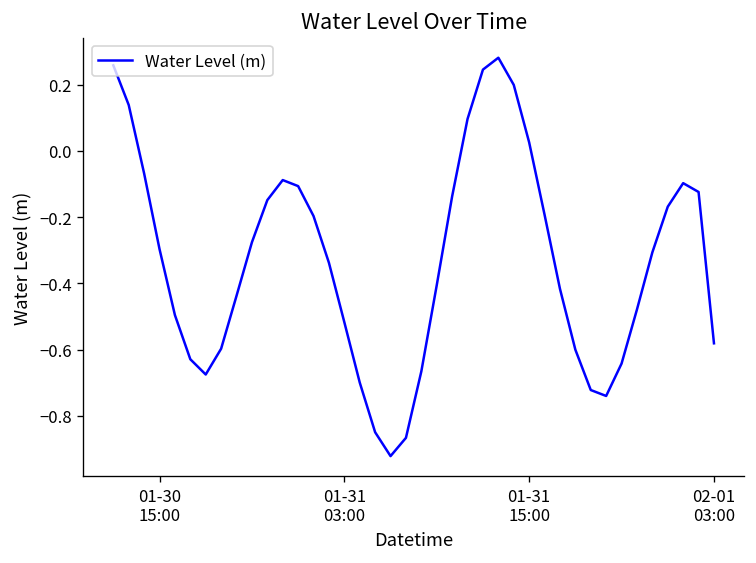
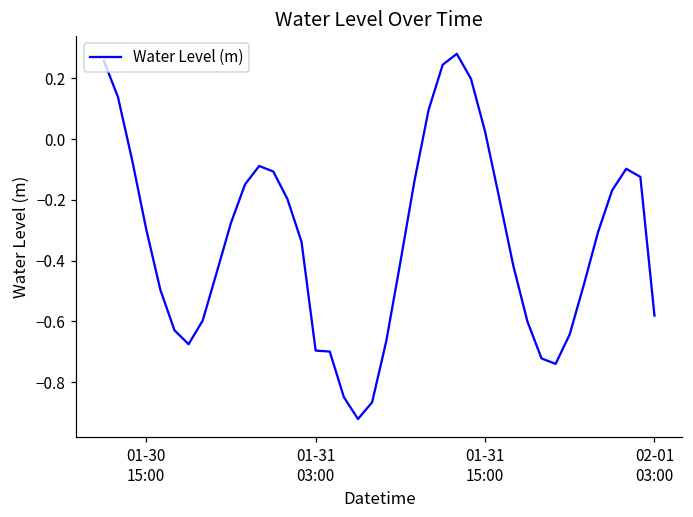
01-31 03:00: -0.52 -> -0.70
